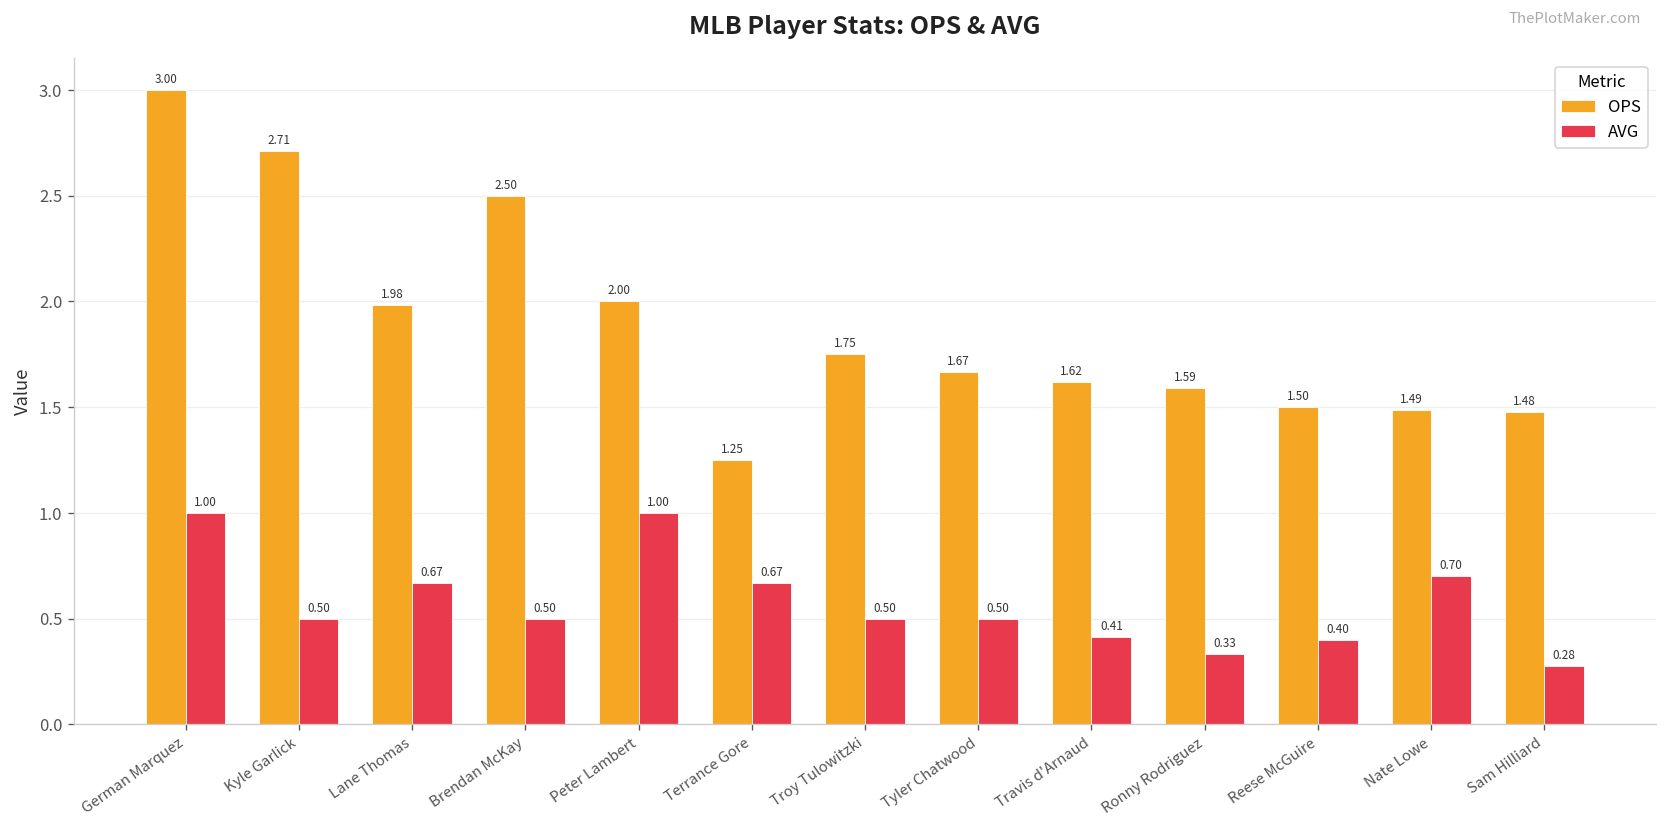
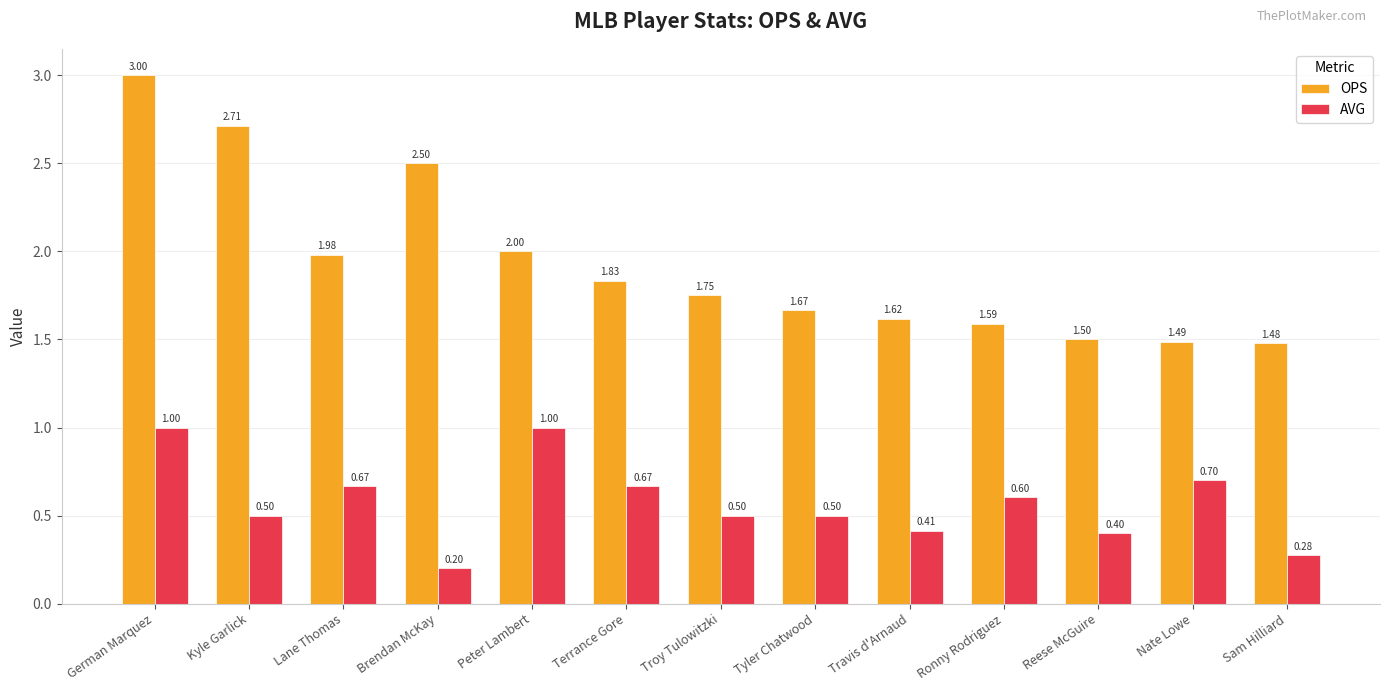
AVG, Brendan McKay: 0.50 -> 0.20
OPS, Terrance Gore: 1.25 -> 1.83
AVG, Ronny Rodriguez: 0.33 -> 0.60
